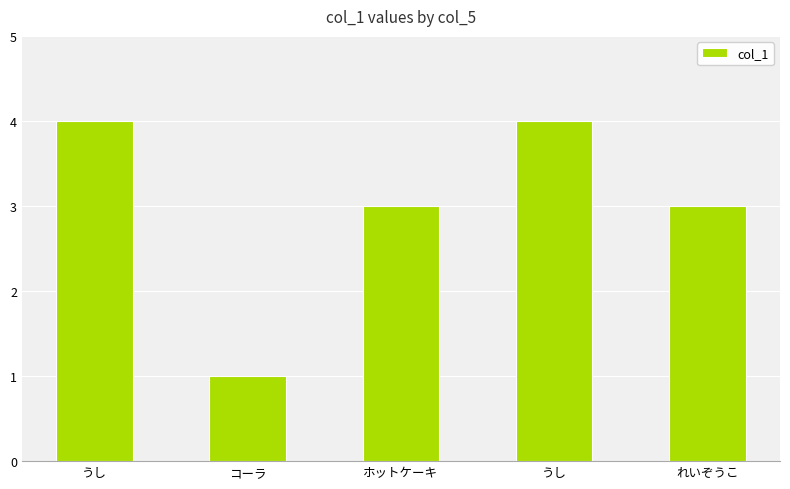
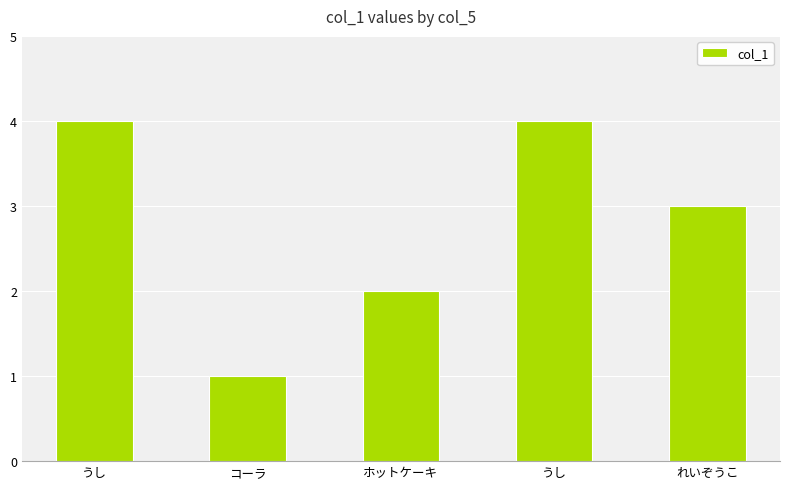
ホットケーキ: 3 -> 2
